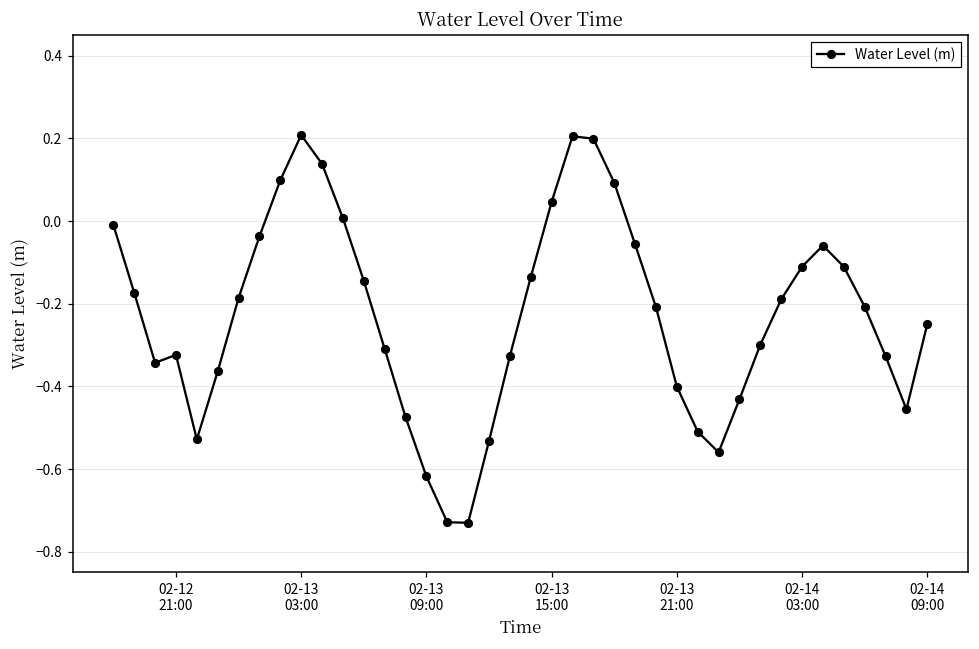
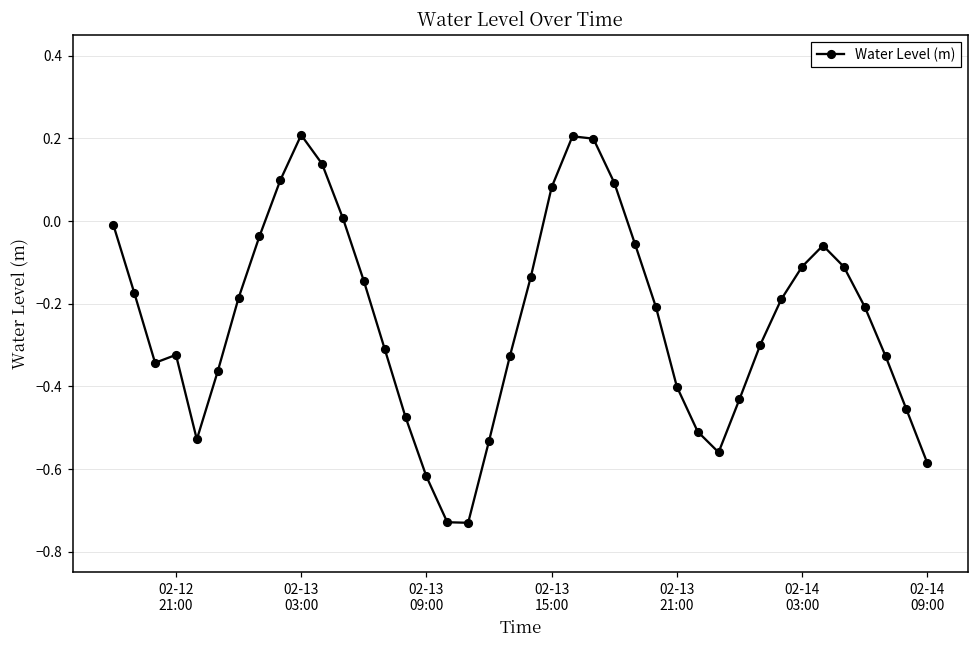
02-13 15:00: 0.05 -> 0.08
02-14 09:00: -0.25 -> -0.59
